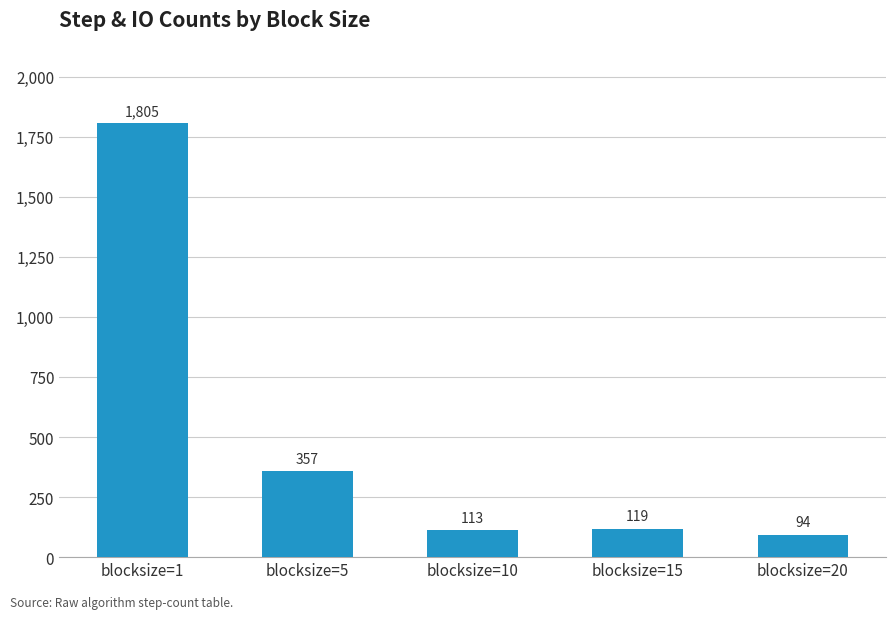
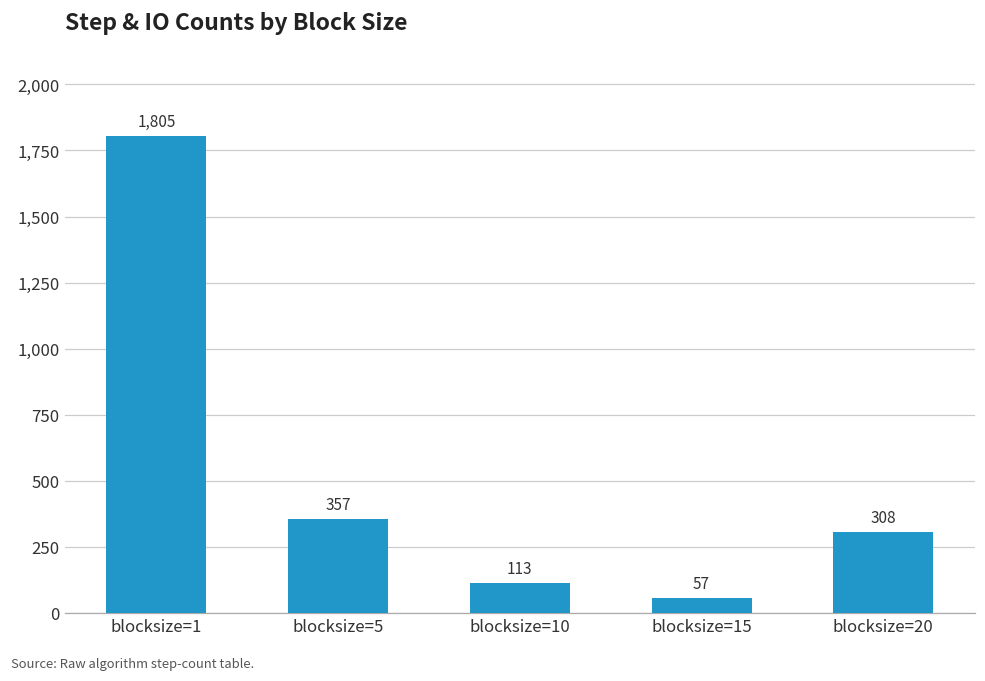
blocksize=15: 119 -> 57
blocksize=20: 94 -> 308
